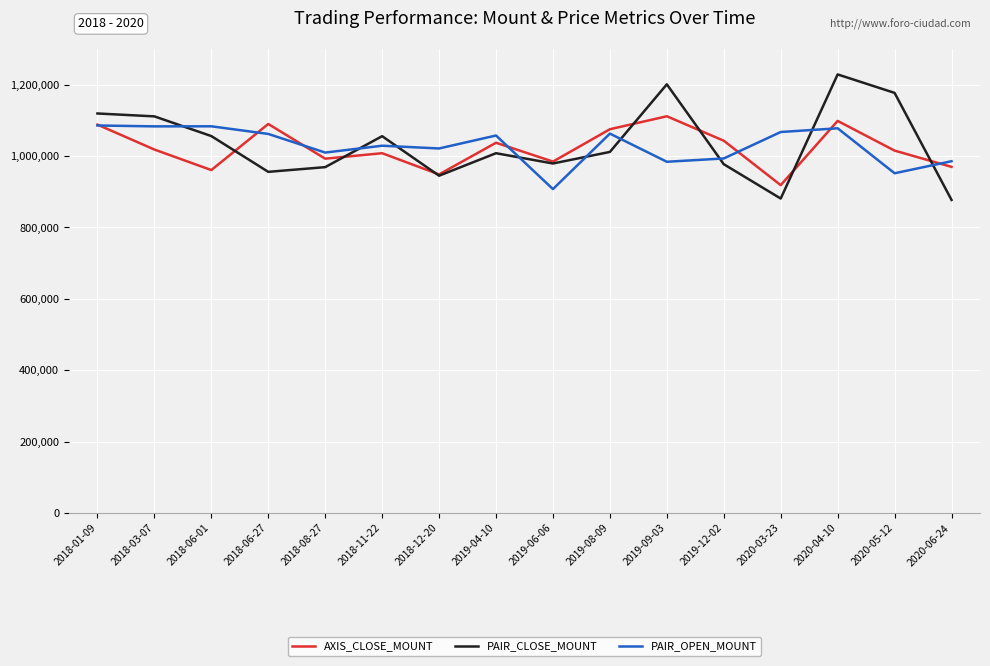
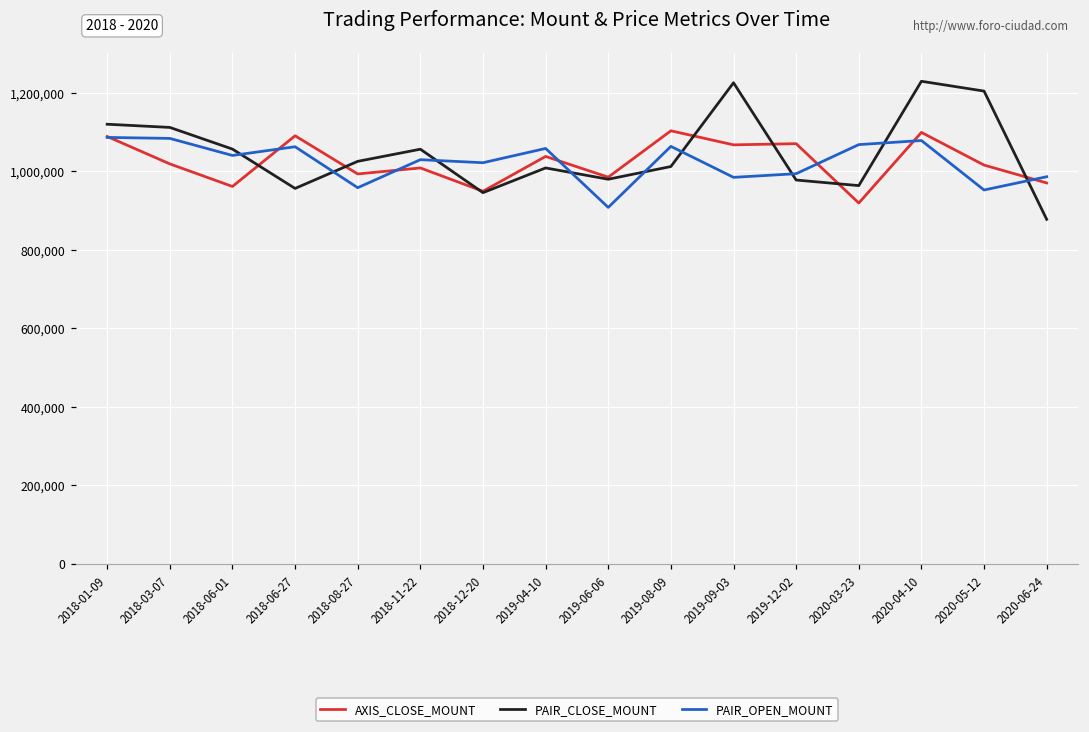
PAIR_OPEN_MOUNT, 2018-06-01: 1,080,000 -> 1,040,000
PAIR_CLOSE_MOUNT, 2018-08-27: 970,000 -> 1,020,000
PAIR_OPEN_MOUNT, 2018-08-27: 1,010,000 -> 960,000
AXIS_CLOSE_MOUNT, 2019-08-09: 1,080,000 -> 1,100,000
AXIS_CLOSE_MOUNT, 2019-09-03: 1,110,000 -> 1,070,000
PAIR_CLOSE_MOUNT, 2019-09-03: 1,200,000 -> 1,220,000
AXIS_CLOSE_MOUNT, 2019-12-02: 1,040,000 -> 1,070,000
PAIR_CLOSE_MOUNT, 2020-03-23: 880,000 -> 960,000
PAIR_CLOSE_MOUNT, 2020-05-12: 1,180,000 -> 1,200,000
